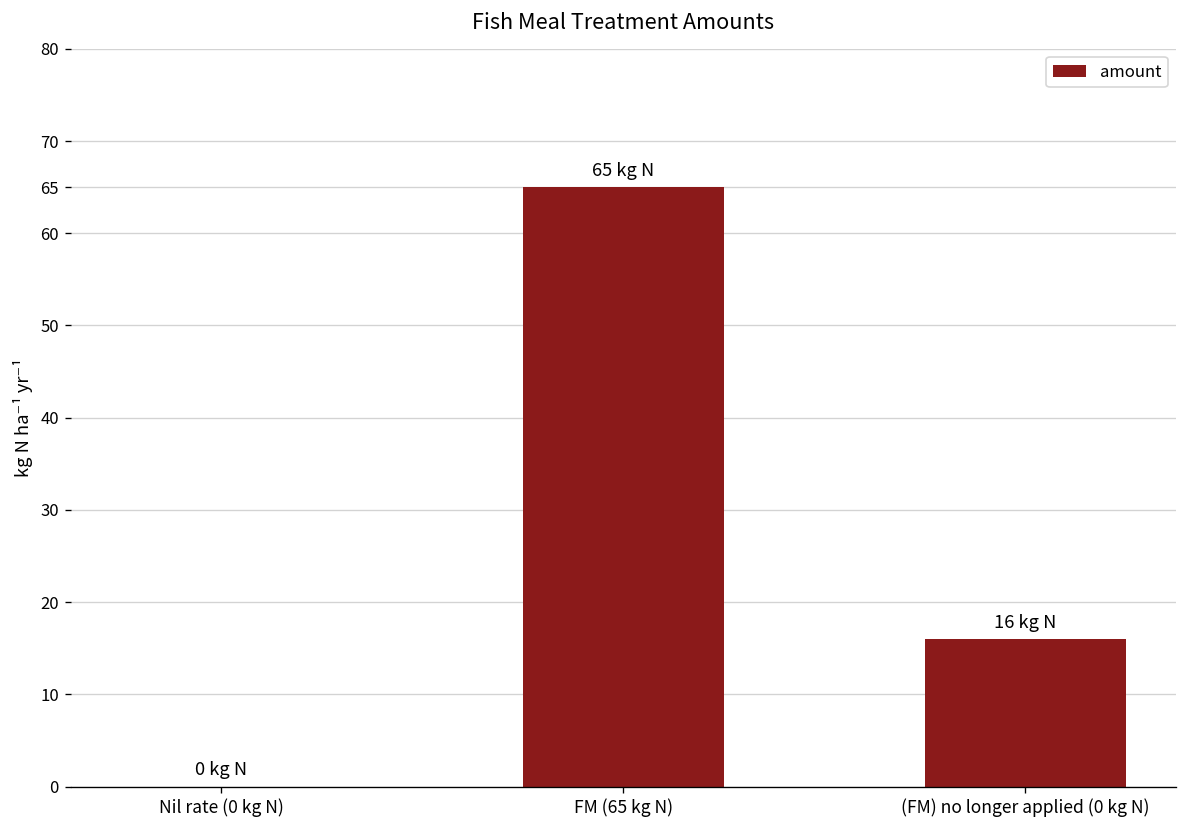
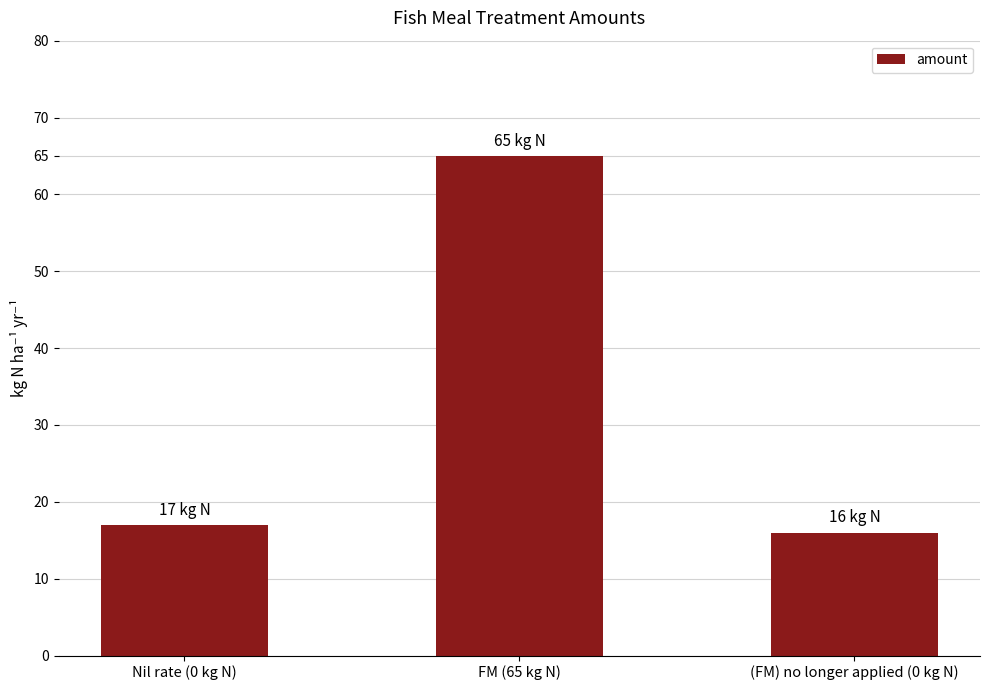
Nil rate (0 kg N): 0 -> 17
